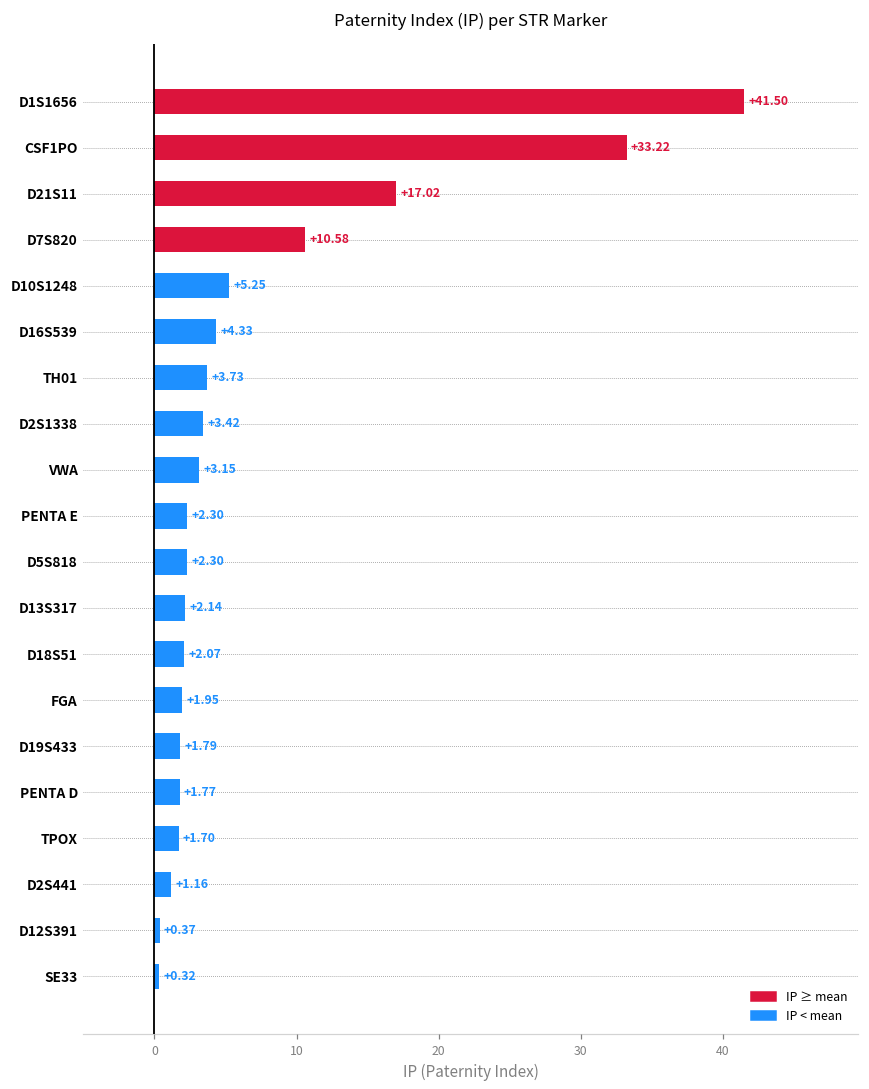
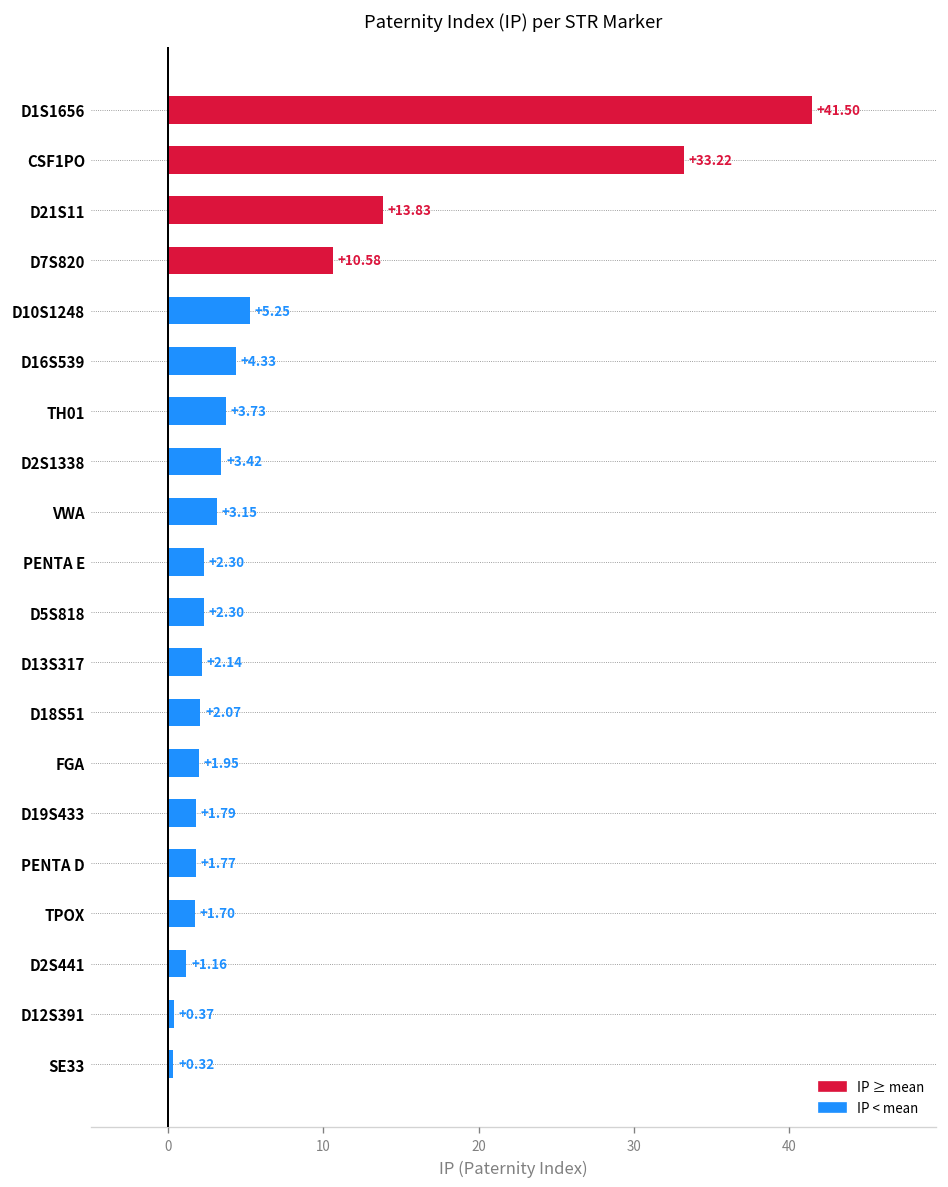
D21S11: +17.02 -> +13.83
